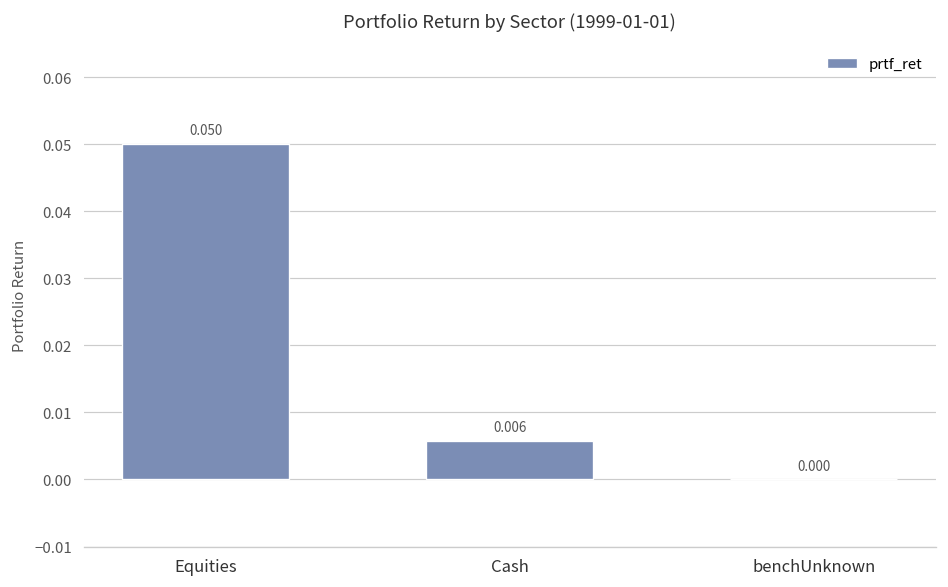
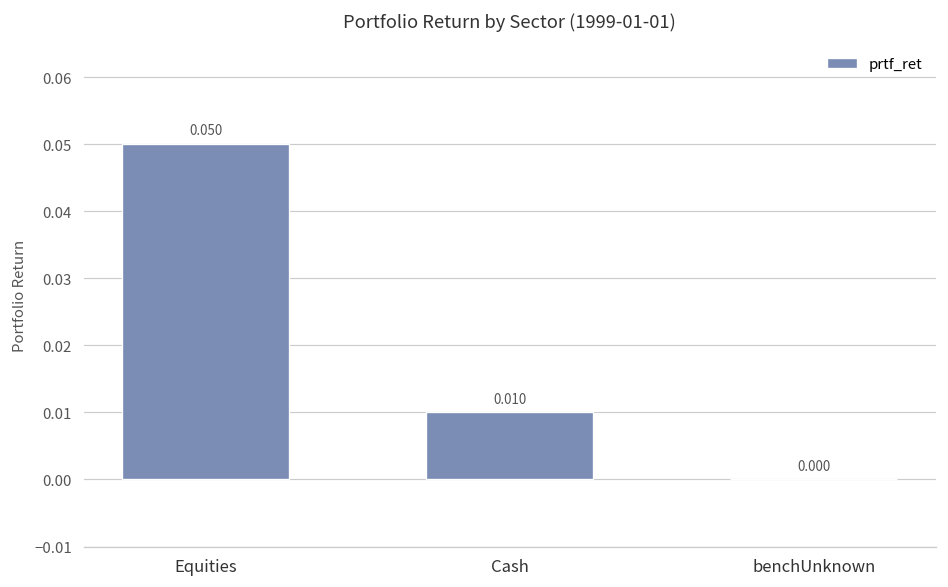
Cash: 0.006 -> 0.010
